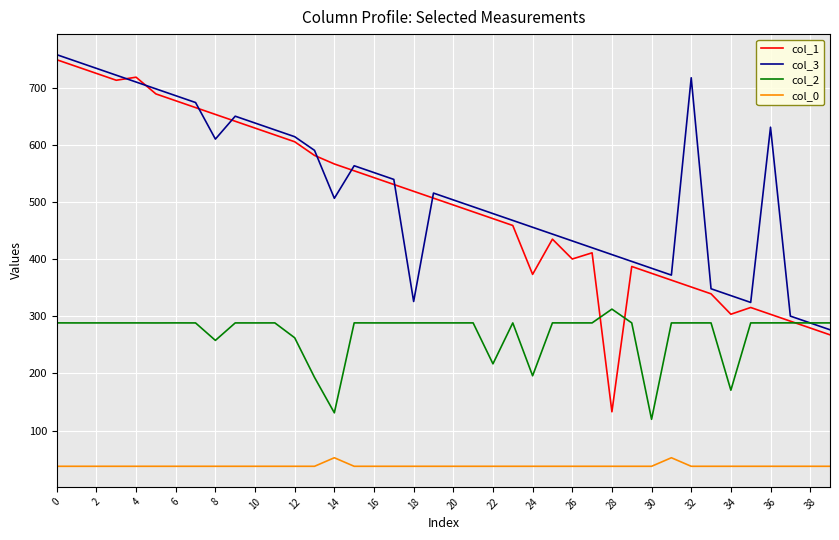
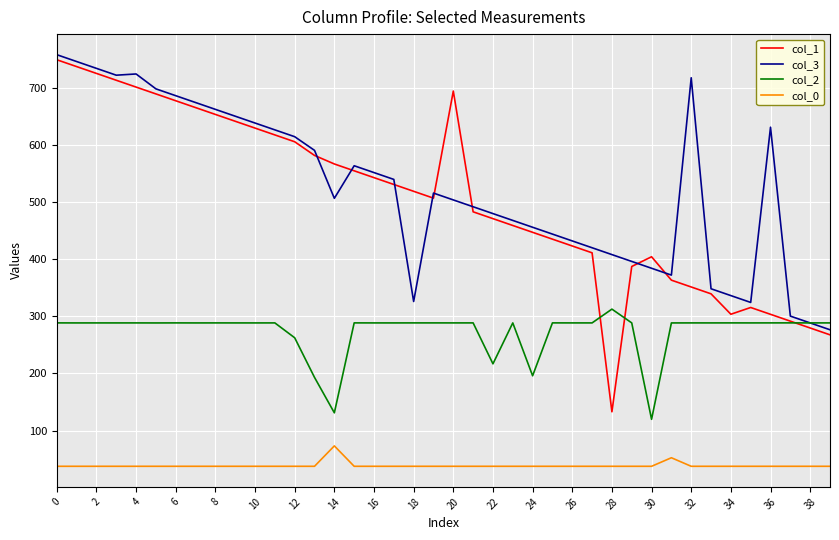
col_1, 4: 720 -> 700
col_3, 4: 710 -> 720
col_3, 8: 610 -> 660
col_2, 8: 260 -> 290
col_0, 14: 50 -> 70
col_1, 20: 490 -> 690
col_1, 24: 370 -> 450
col_1, 26: 400 -> 420
col_1, 30: 380 -> 400
col_2, 34: 170 -> 290
